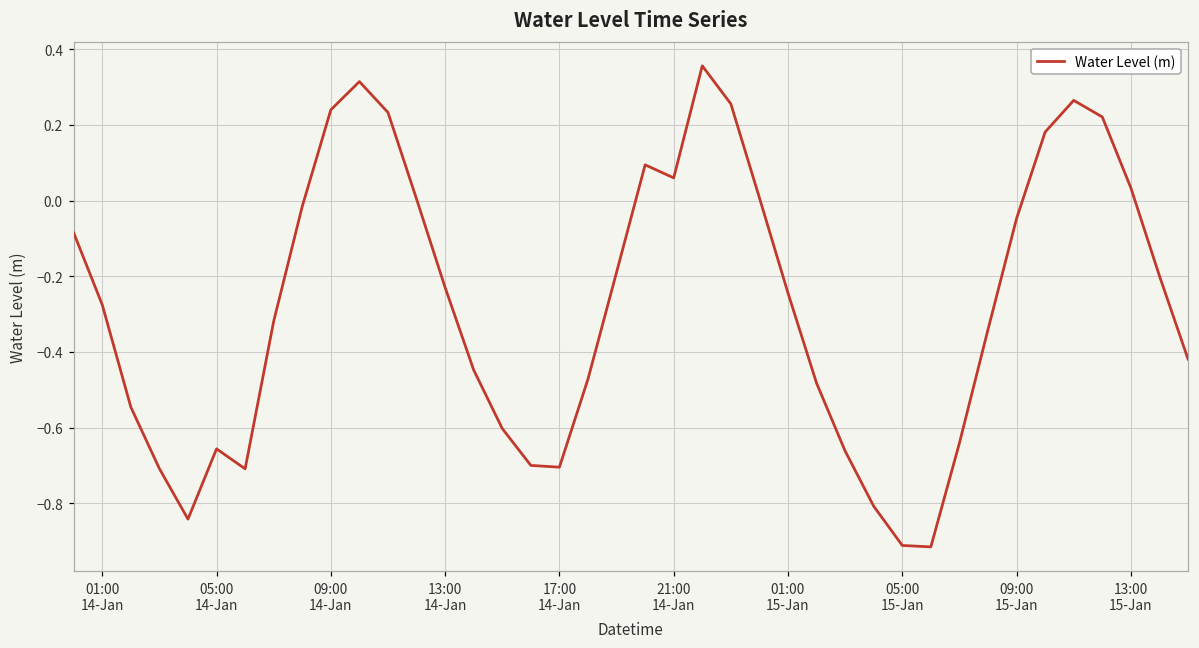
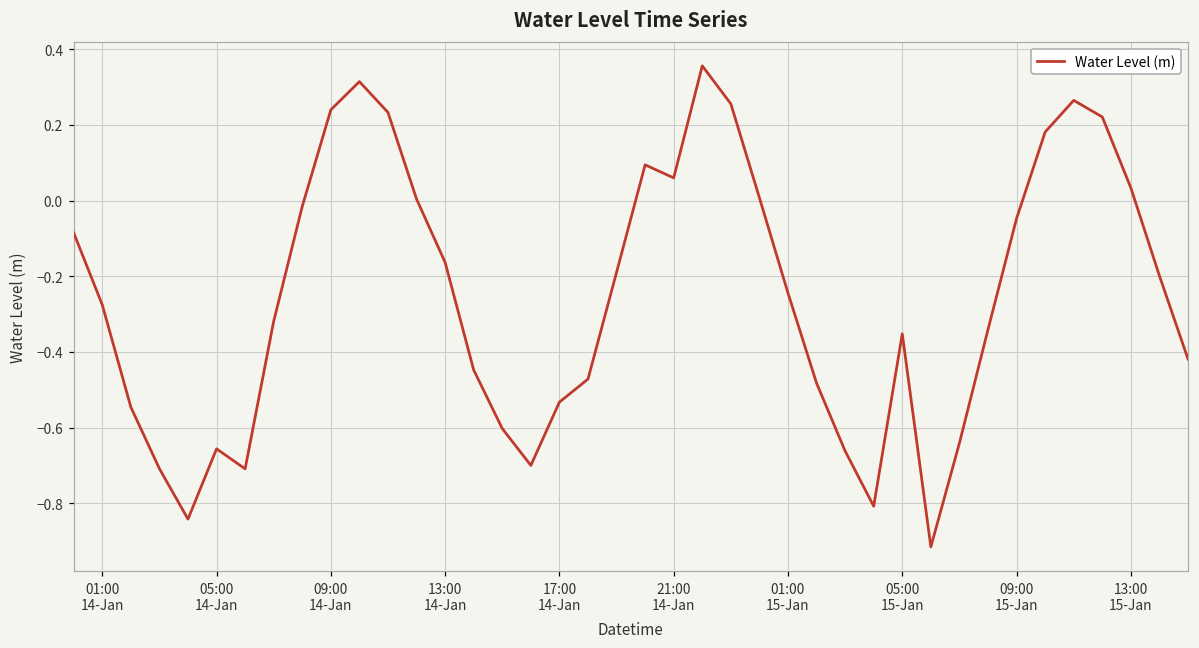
13:00 14-Jan: -0.23 -> -0.16
17:00 14-Jan: -0.70 -> -0.53
05:00 15-Jan: -0.91 -> -0.35
